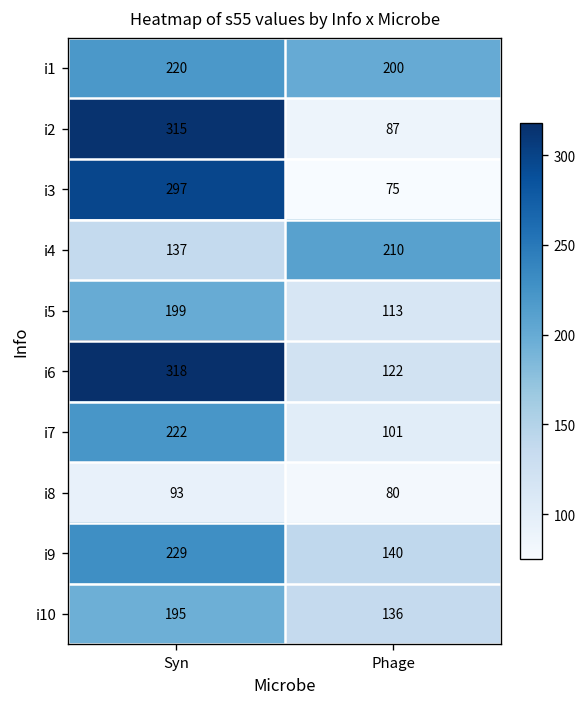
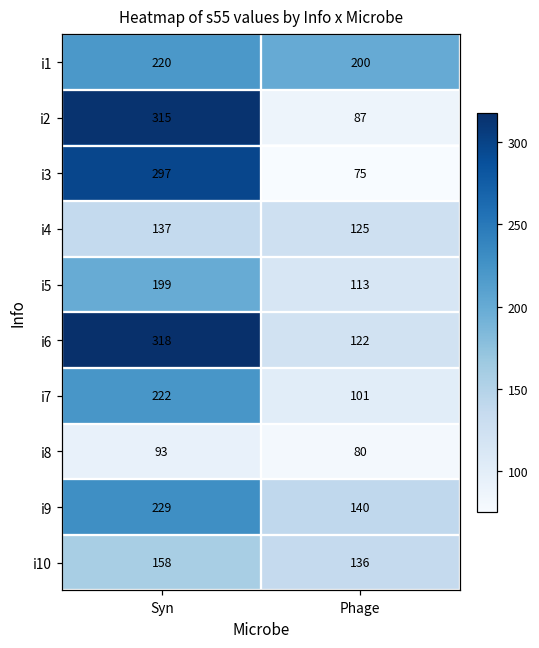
i4, Phage: 210 -> 125
i10, Syn: 195 -> 158
